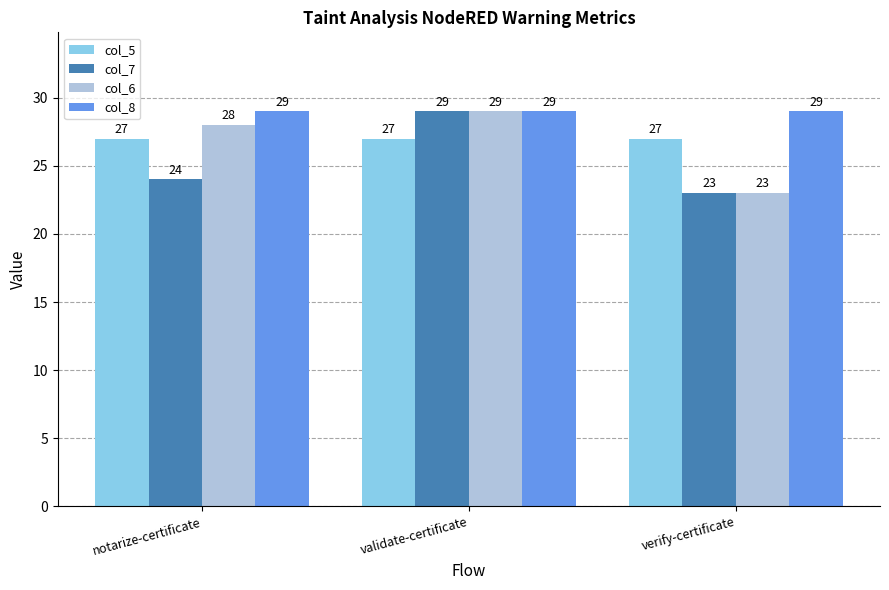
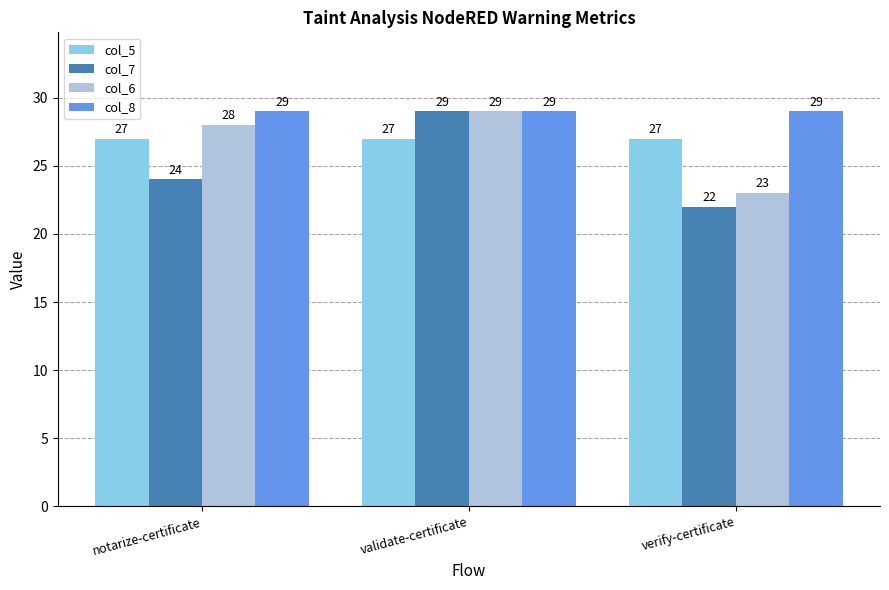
col_7, verify-certificate: 23 -> 22
